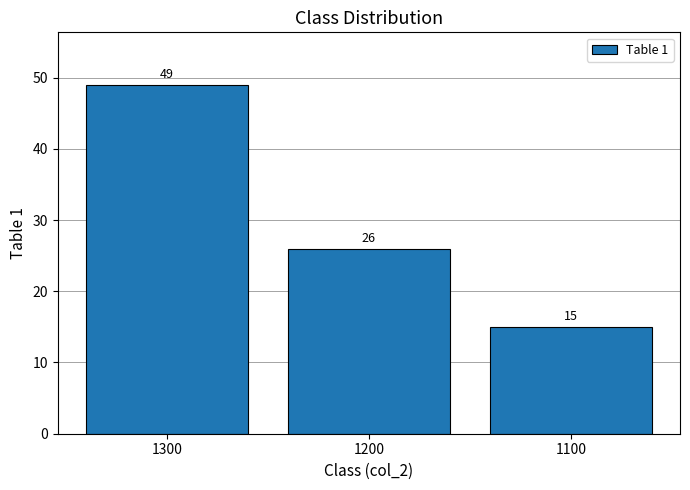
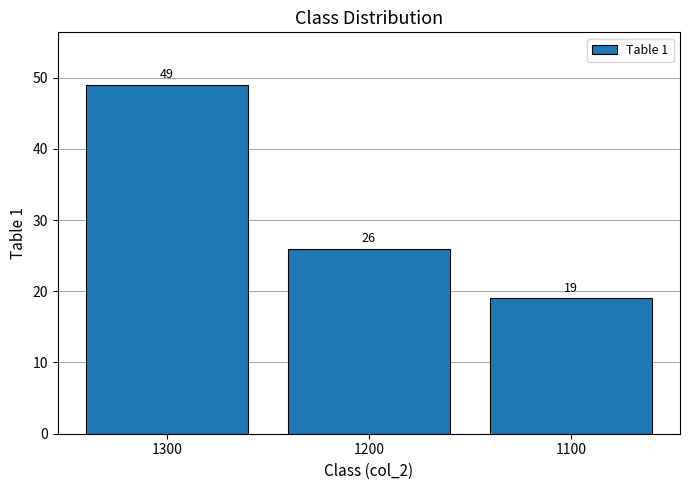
1100: 15 -> 19
